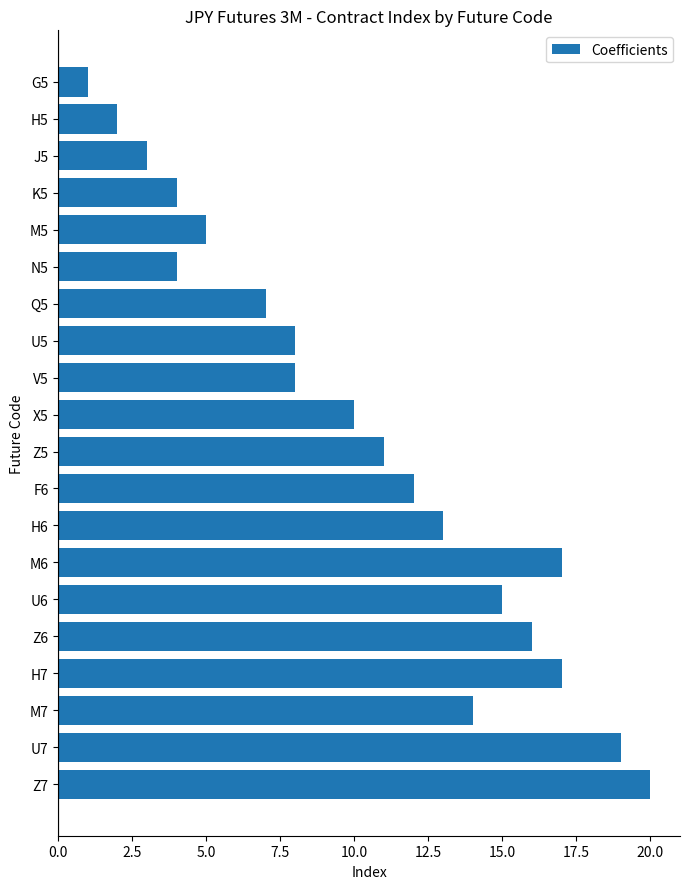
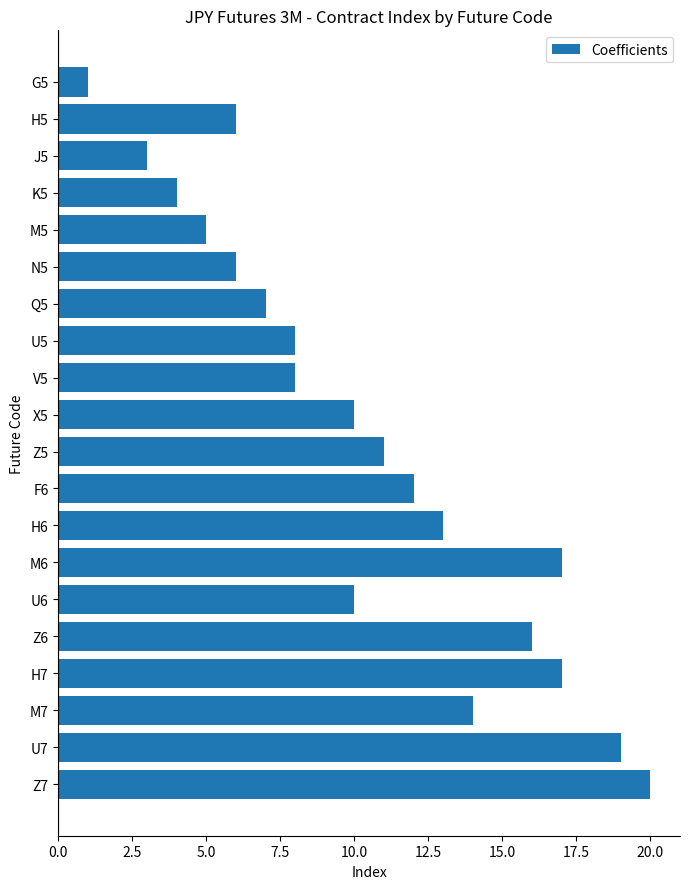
H5: 2 -> 6
N5: 4 -> 6
U6: 15 -> 10
